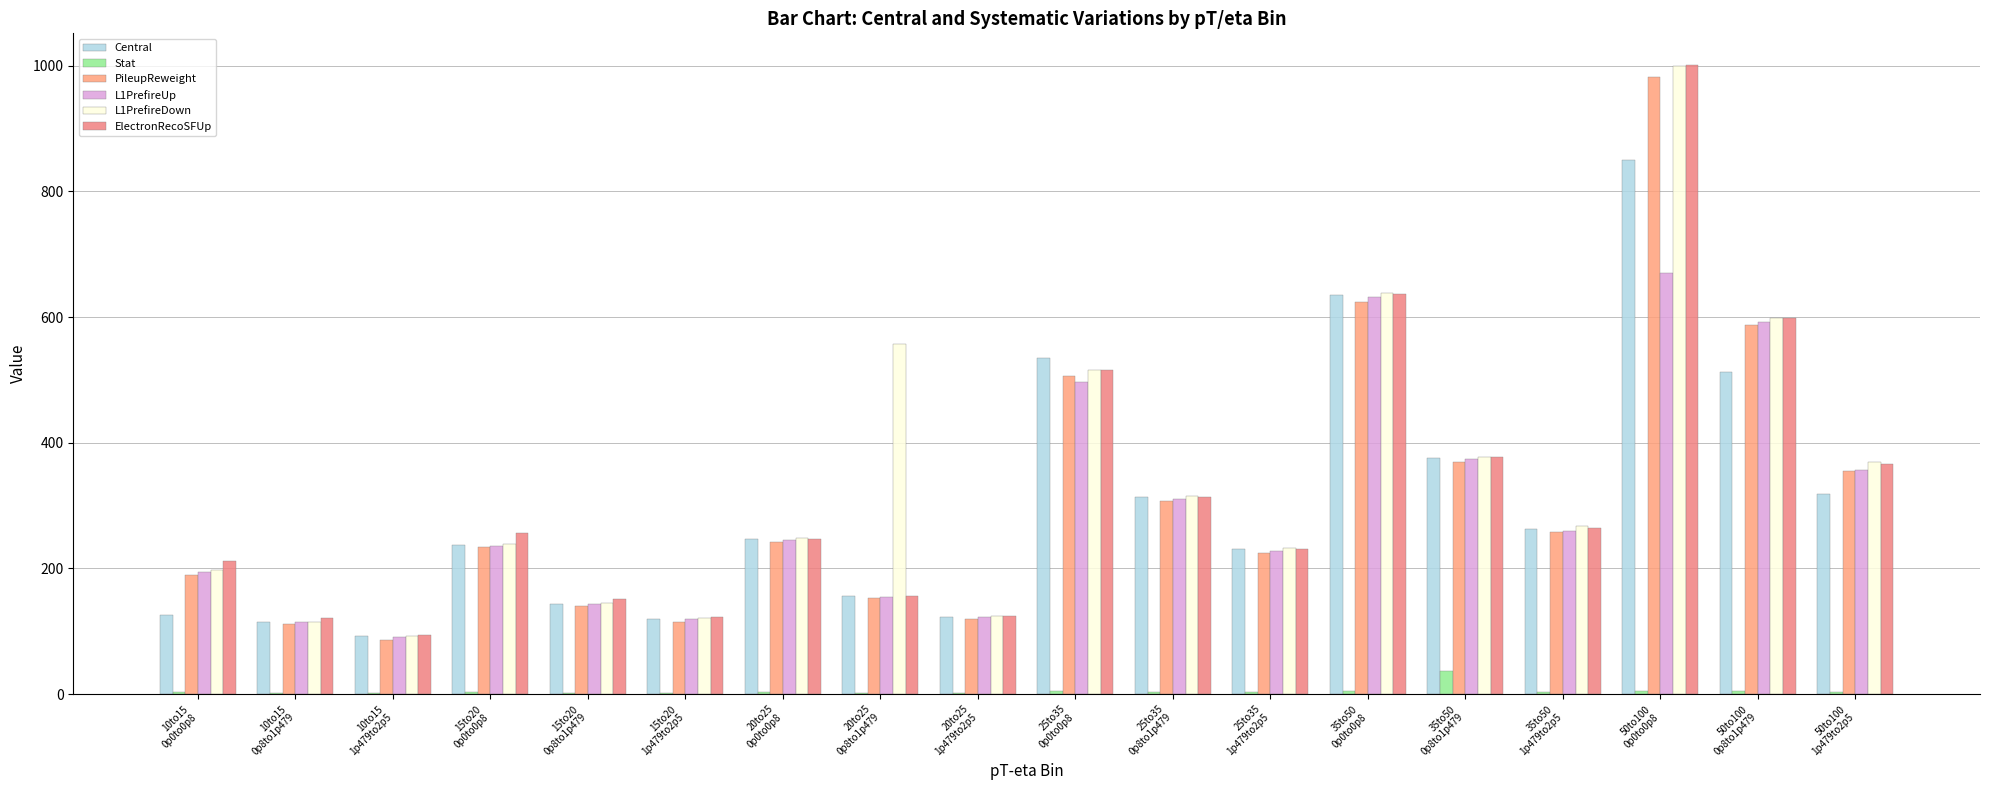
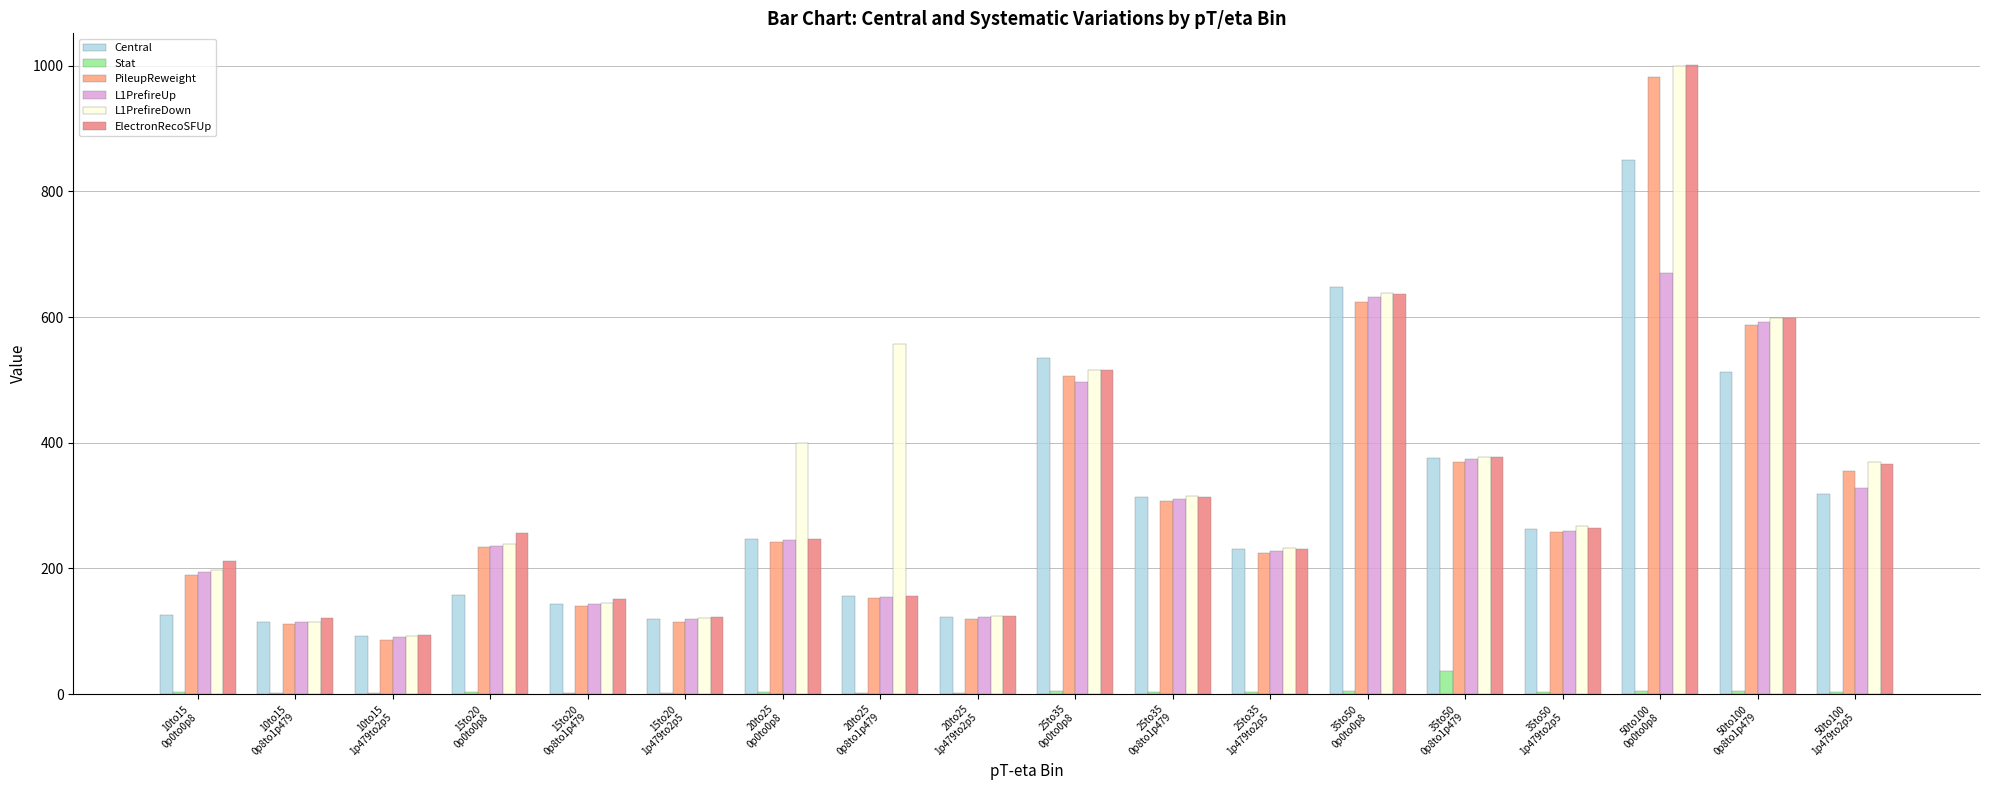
Central, 15to20 0p0to0p8: 240 -> 160
L1PrefireDown, 20to25 0p0to0p8: 250 -> 400
Central, 35to50 0p0to0p8: 630 -> 650
L1PrefireUp, 50to100 1p479to2p5: 360 -> 330
